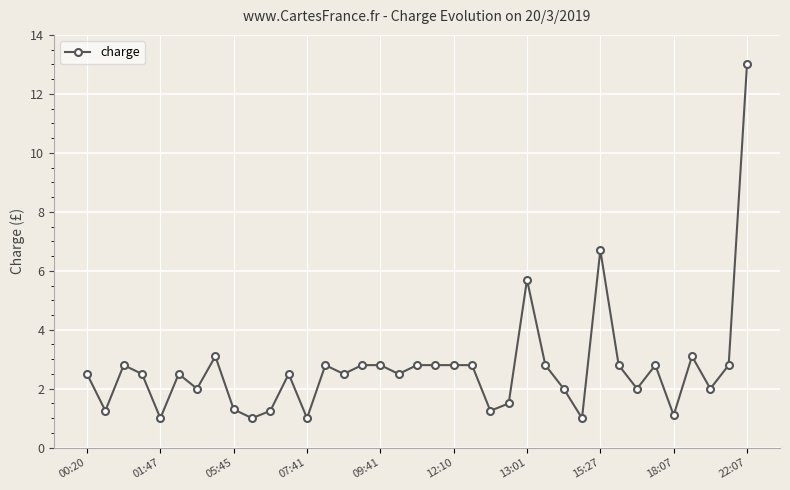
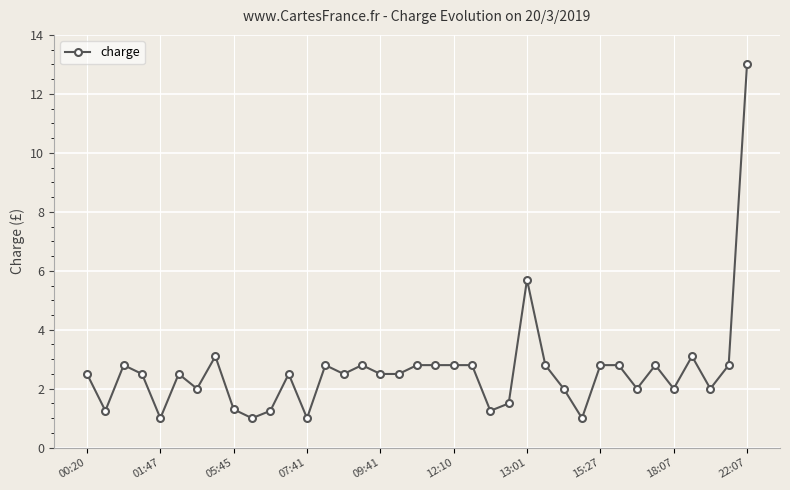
09:41: 2.8 -> 2.5
15:27: 6.7 -> 2.8
18:07: 1.1 -> 2.0
